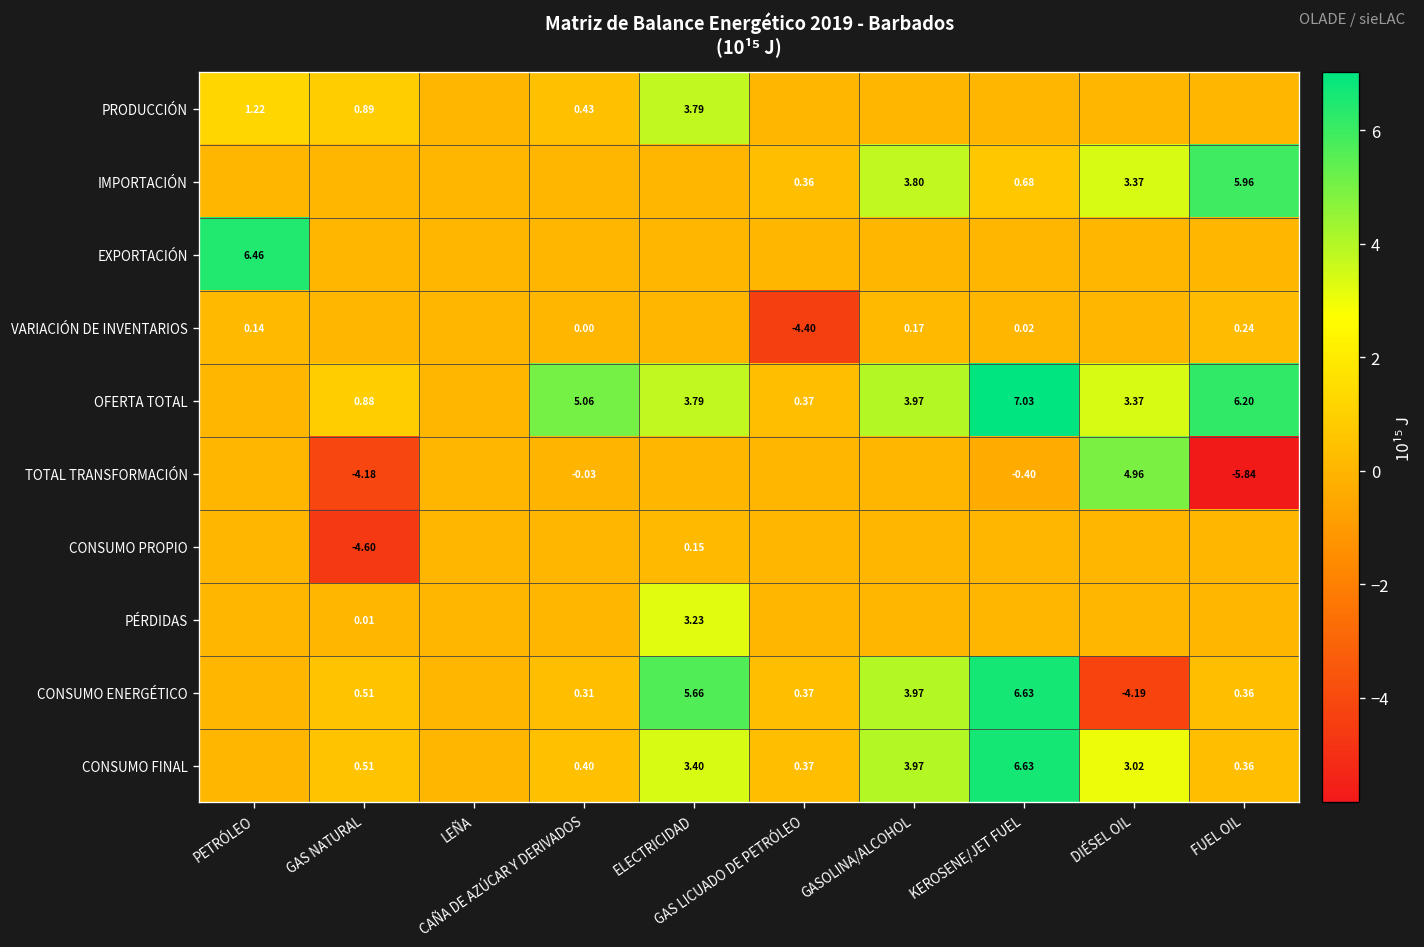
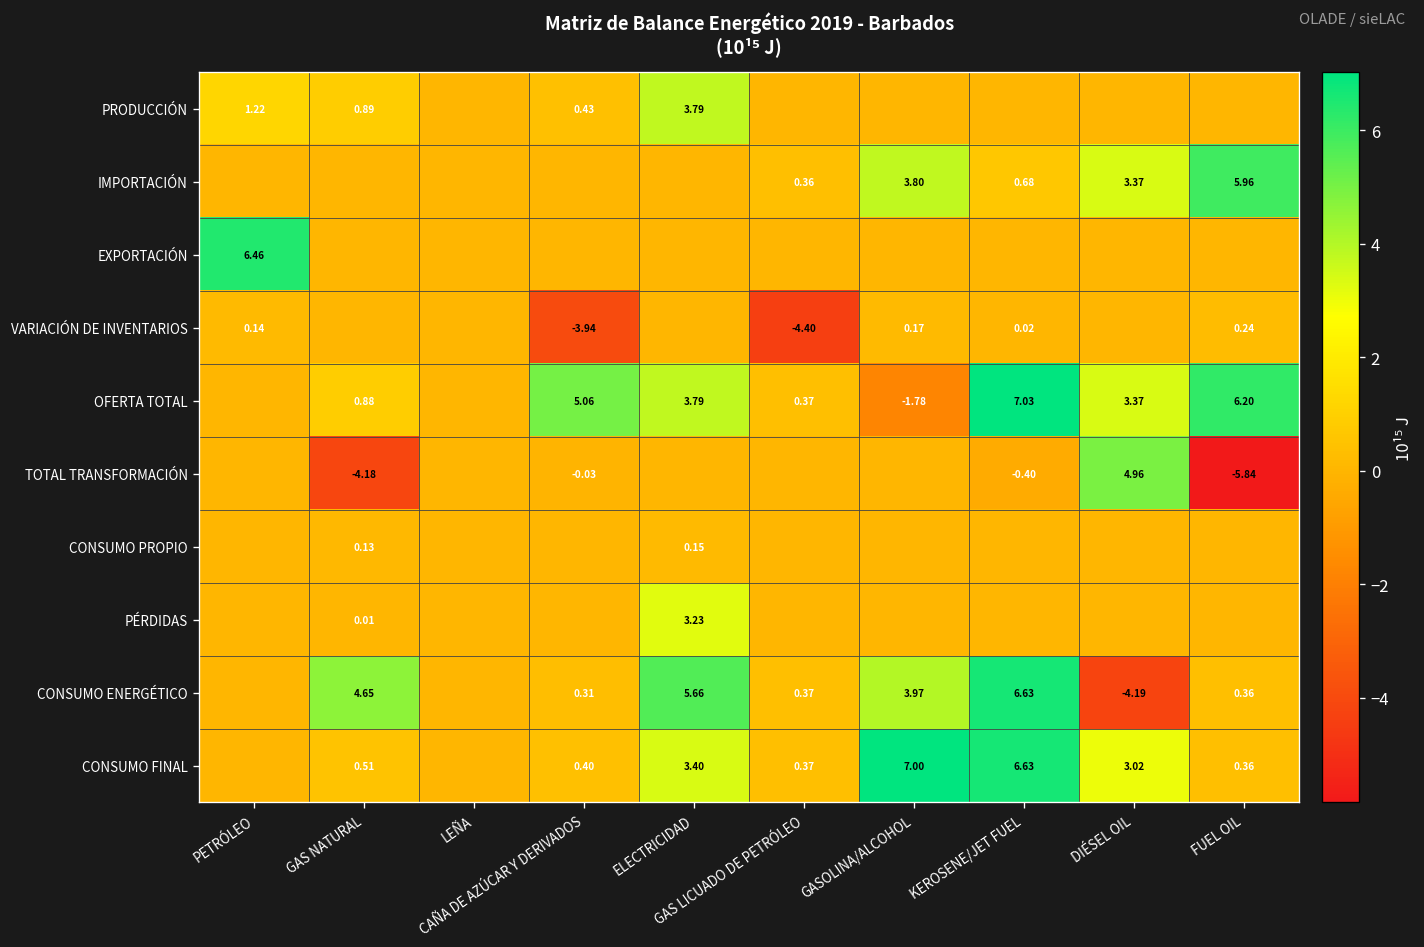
VARIACIÓN DE INVENTARIOS, CAÑA DE AZÚCAR Y DERIVADOS: 0.00 -> -3.94
OFERTA TOTAL, GASOLINA/ALCOHOL: 3.97 -> -1.78
CONSUMO PROPIO, GAS NATURAL: -4.60 -> 0.13
CONSUMO ENERGÉTICO, GAS NATURAL: 0.51 -> 4.65
CONSUMO FINAL, GASOLINA/ALCOHOL: 3.97 -> 7.00
